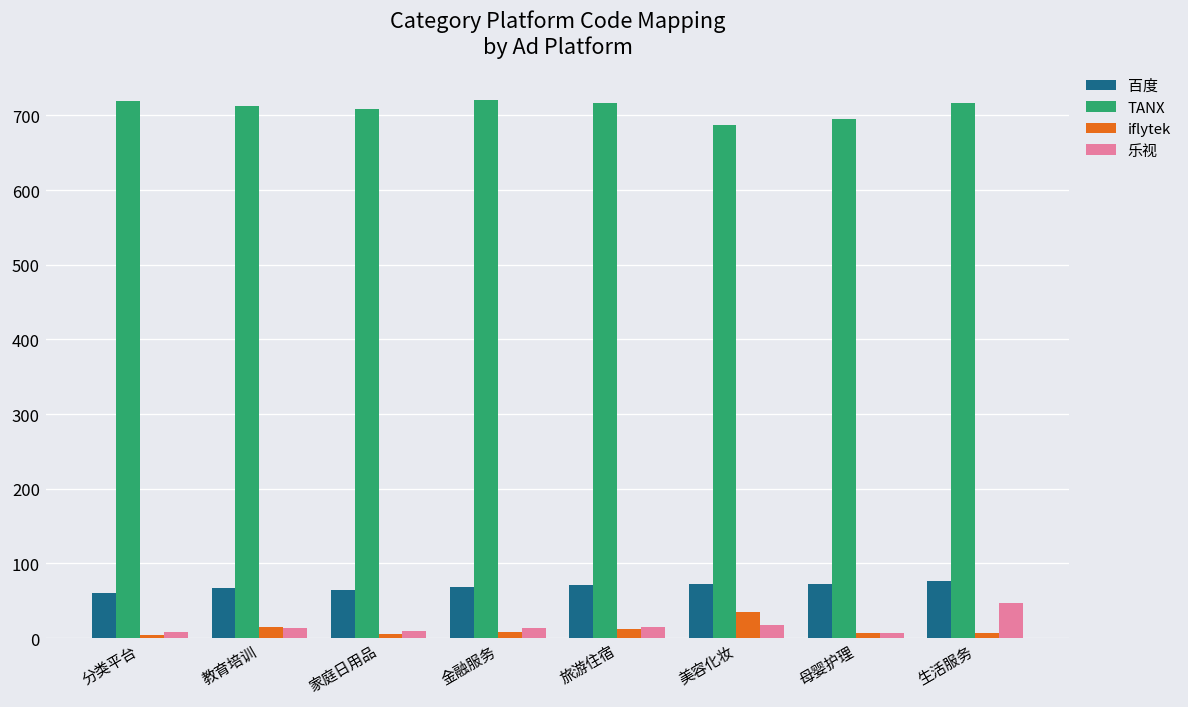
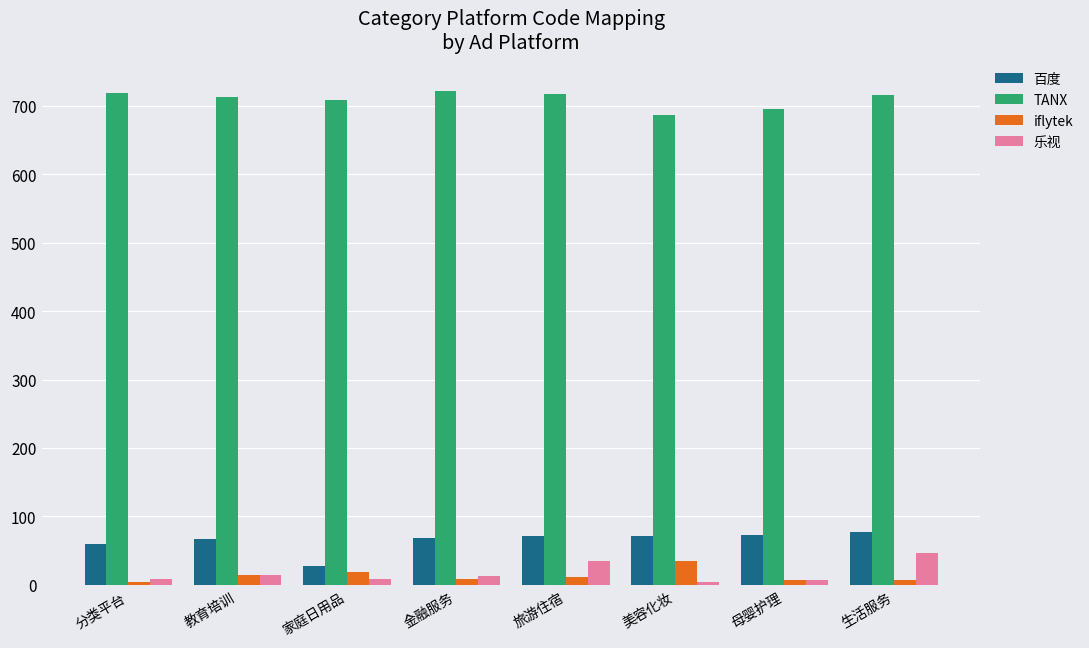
百度, 家庭日用品: 70 -> 30
iflytek, 家庭日用品: 10 -> 20
乐视, 旅游住宿: 20 -> 40
乐视, 美容化妆: 20 -> 0
